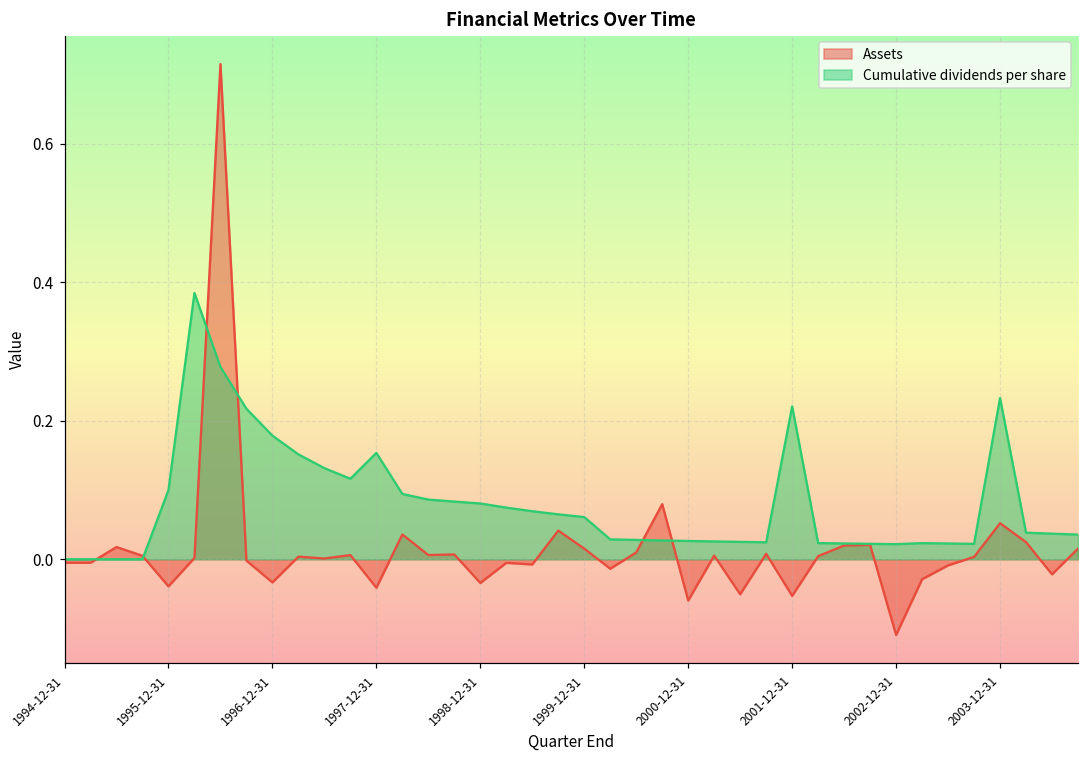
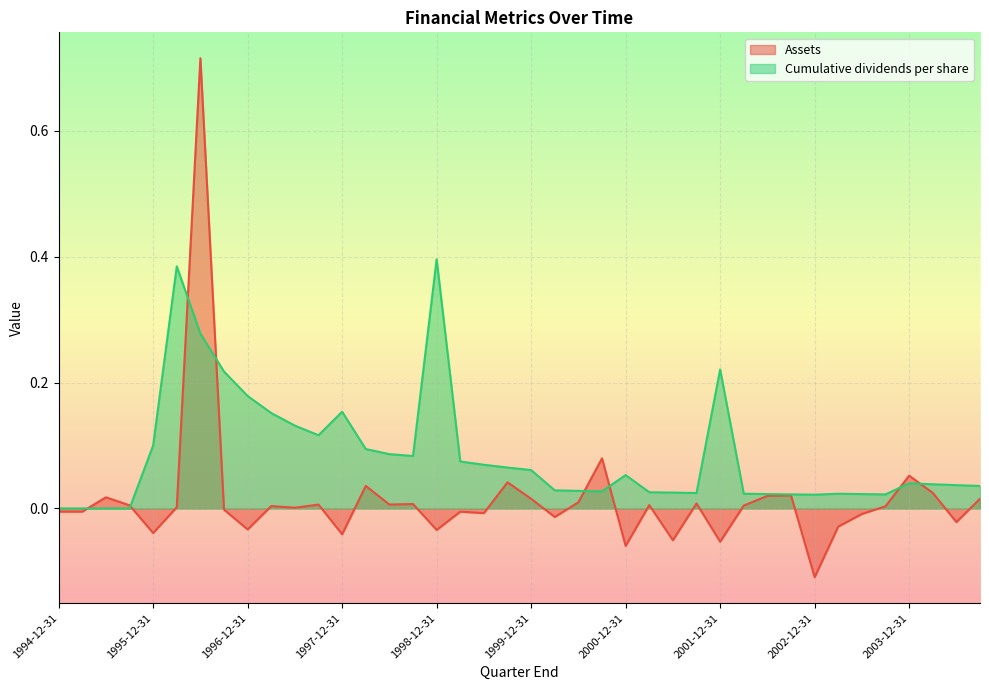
Cumulative dividends per share, 1998-12-31: 0.08 -> 0.40
Cumulative dividends per share, 2000-12-31: 0.03 -> 0.05
Cumulative dividends per share, 2003-12-31: 0.23 -> 0.04
